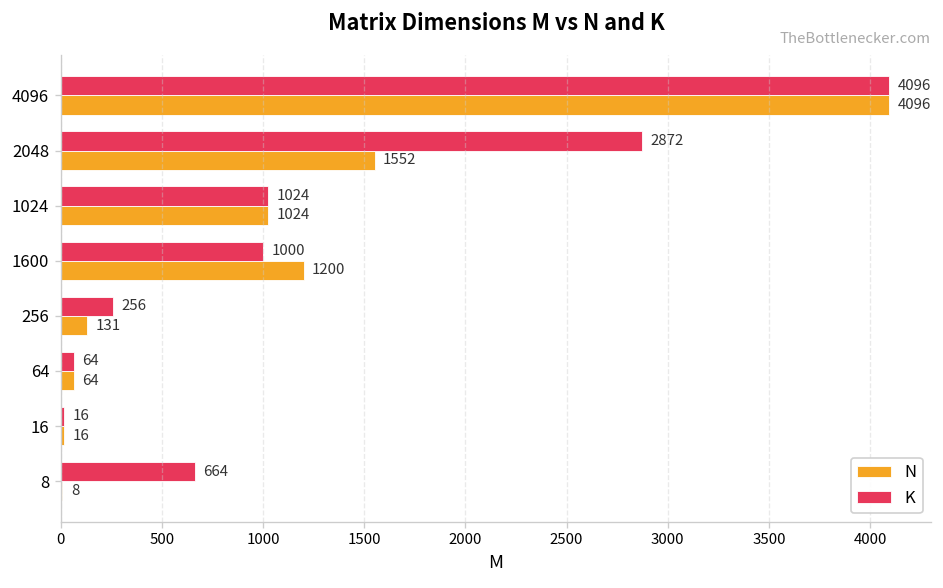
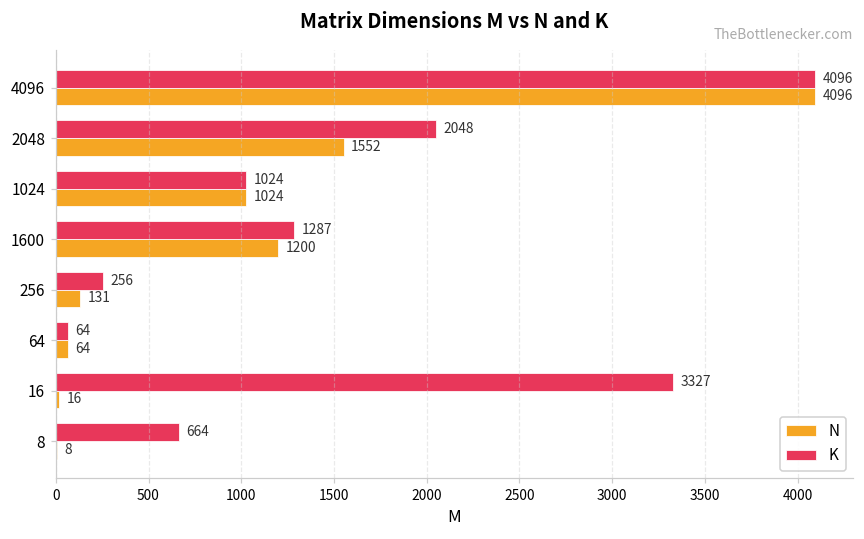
K, 2048: 2872 -> 2048
K, 1600: 1000 -> 1287
K, 16: 16 -> 3327
